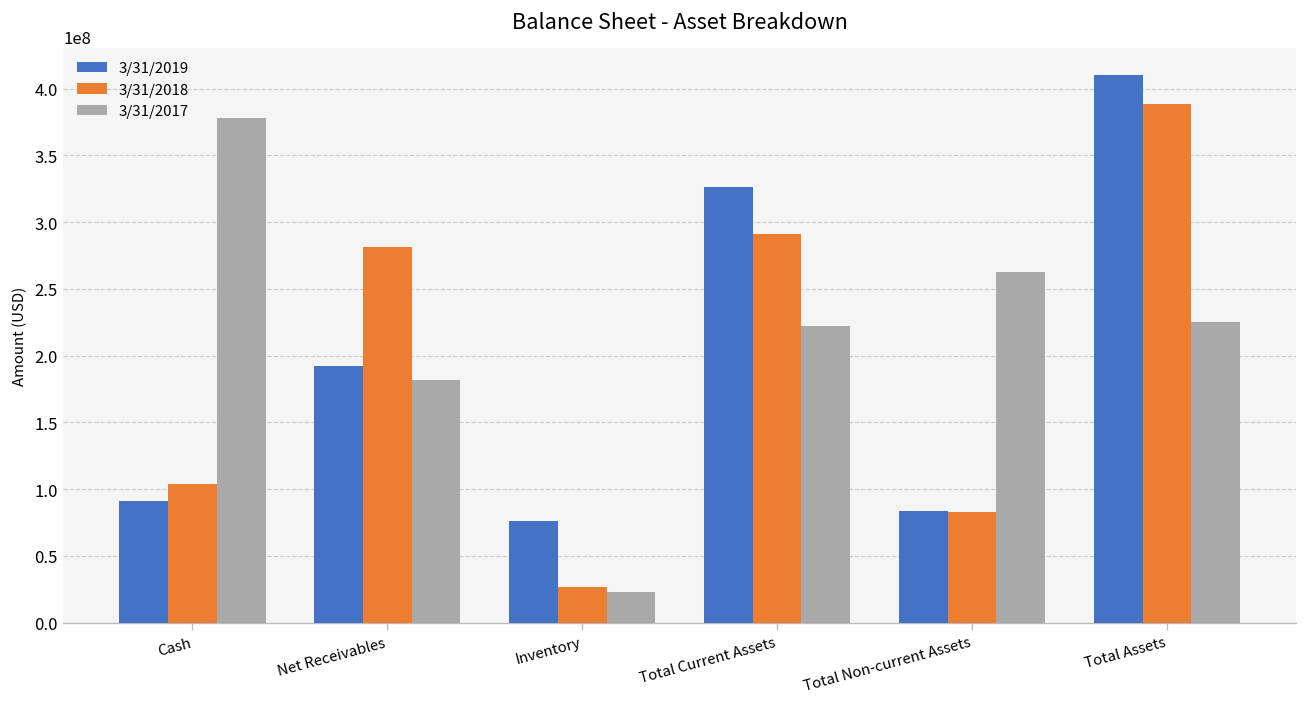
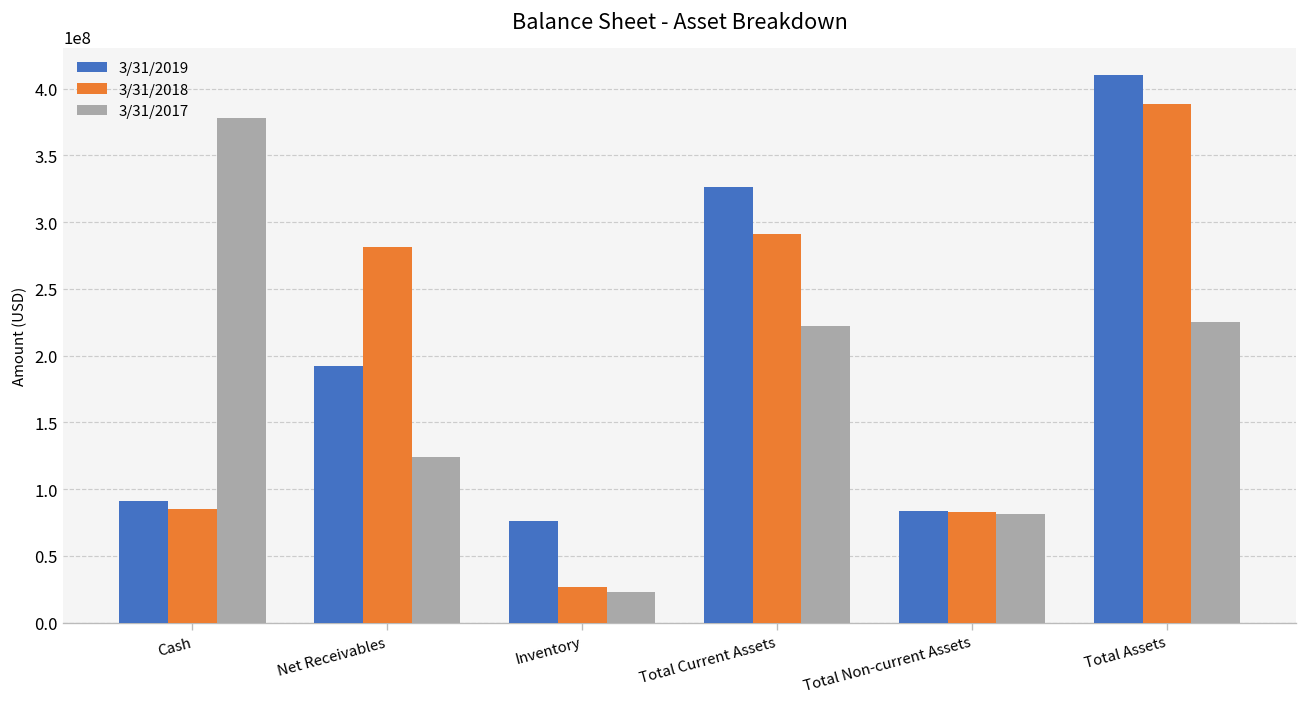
3/31/2018, Cash: 104000000 -> 85000000
3/31/2017, Net Receivables: 181000000 -> 124000000
3/31/2017, Total Non-current Assets: 263000000 -> 81000000
